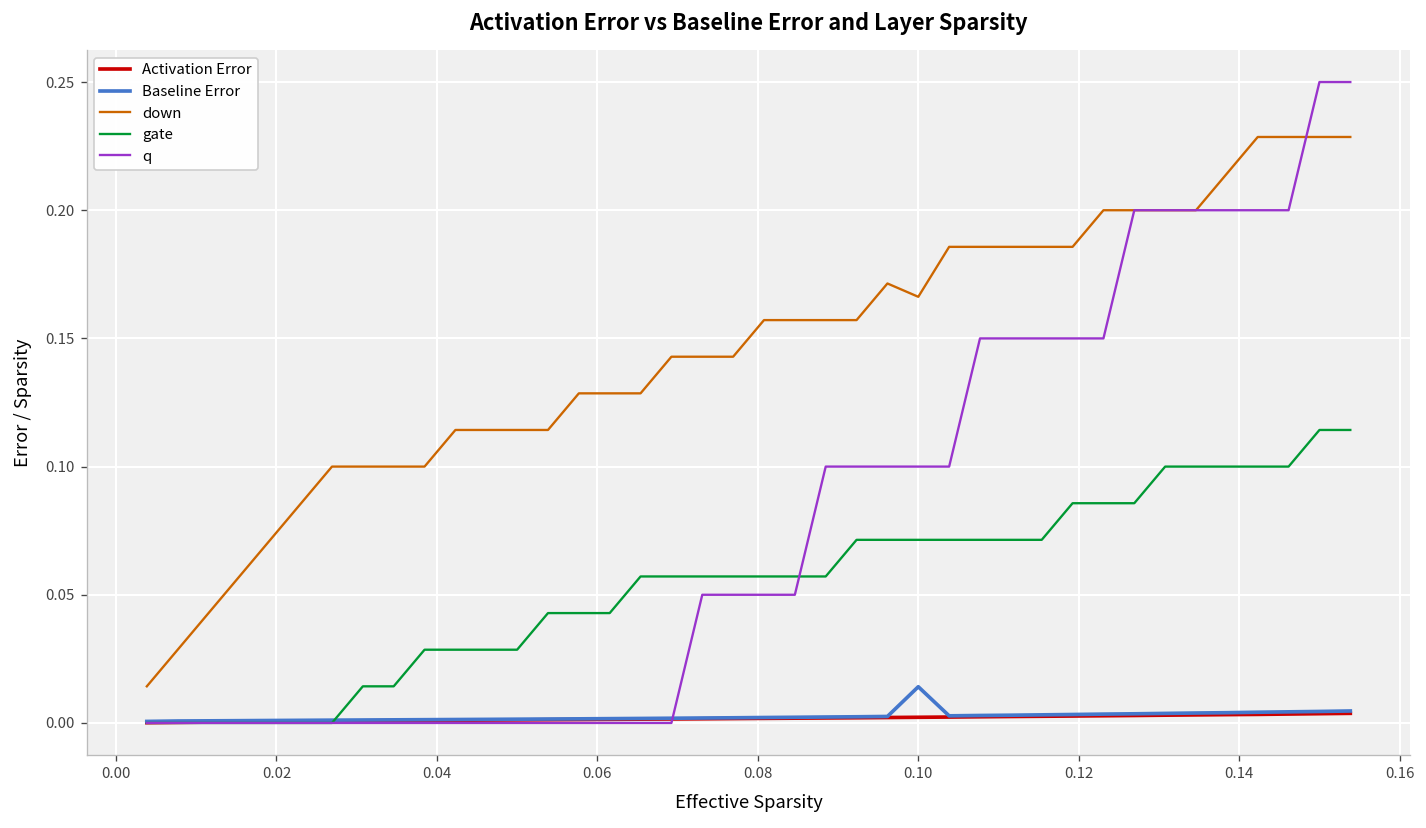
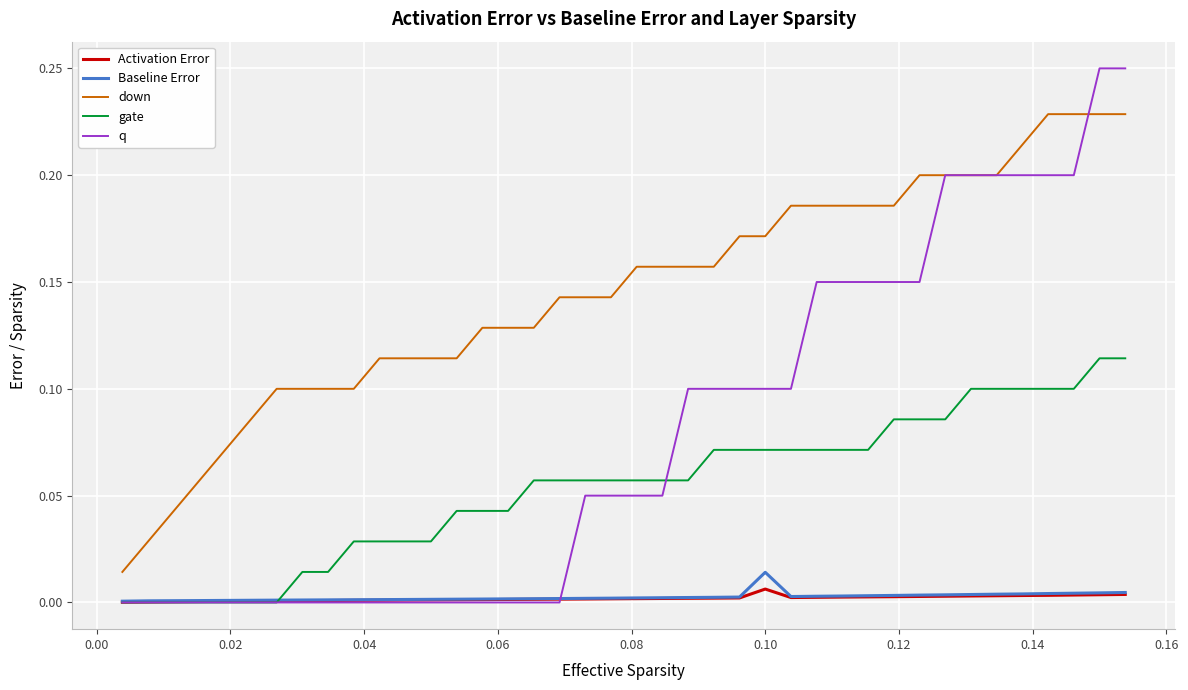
Activation Error, 0.10: 0.002 -> 0.006
down, 0.10: 0.166 -> 0.171
